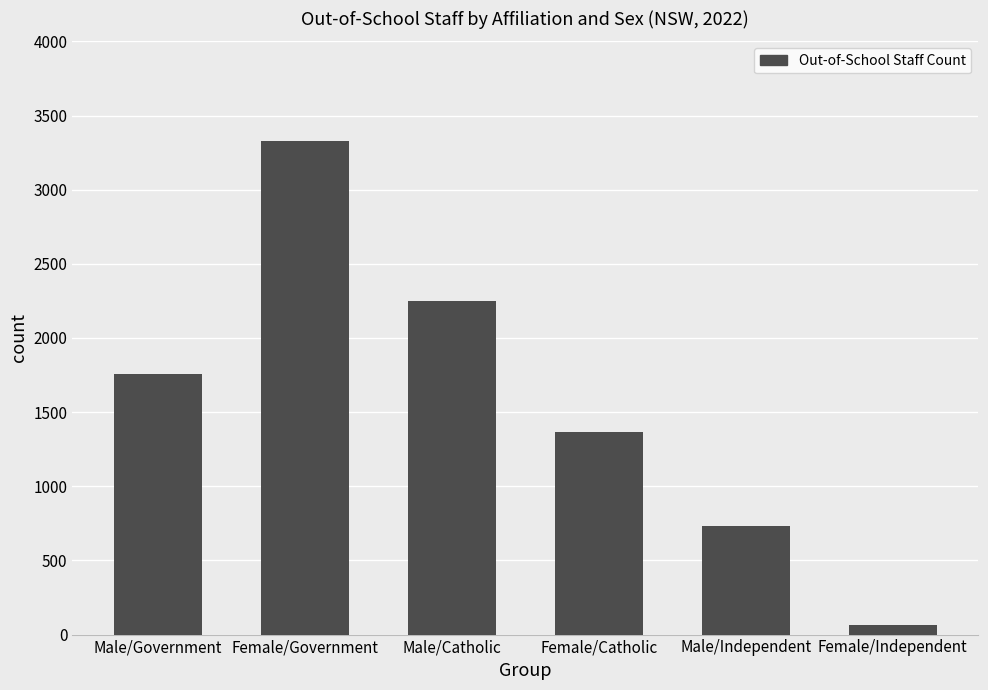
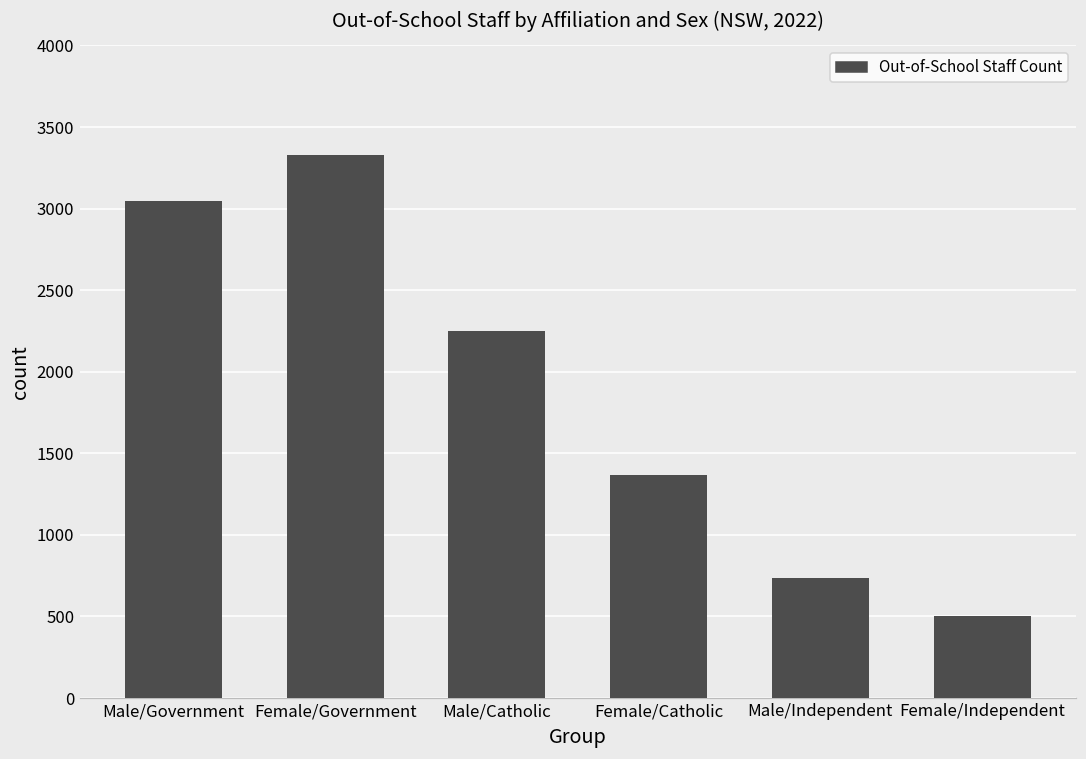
Male/Government: 1760 -> 3050
Female/Independent: 60 -> 500
